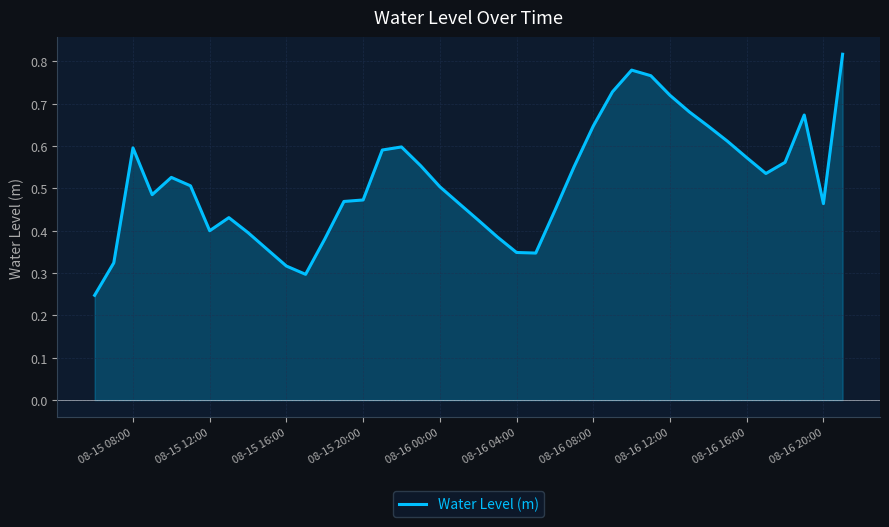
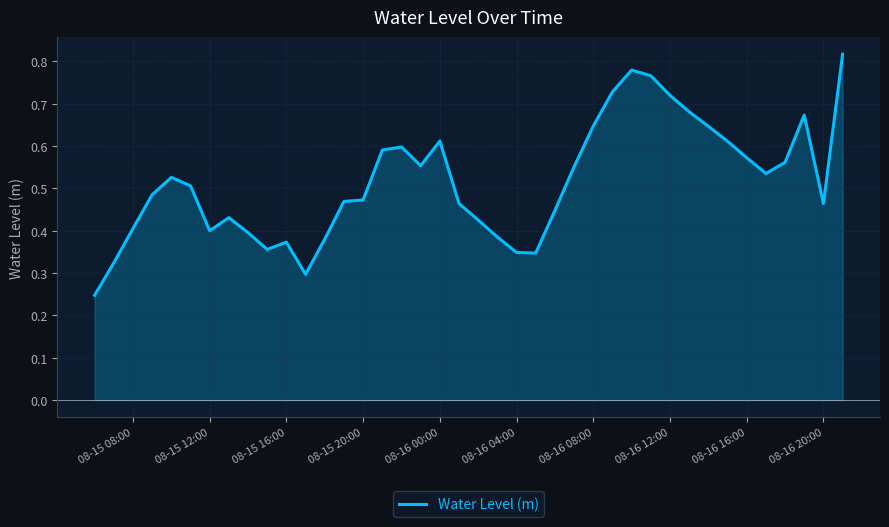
08-15 08:00: 0.60 -> 0.41
08-15 16:00: 0.32 -> 0.37
08-16 00:00: 0.50 -> 0.61
